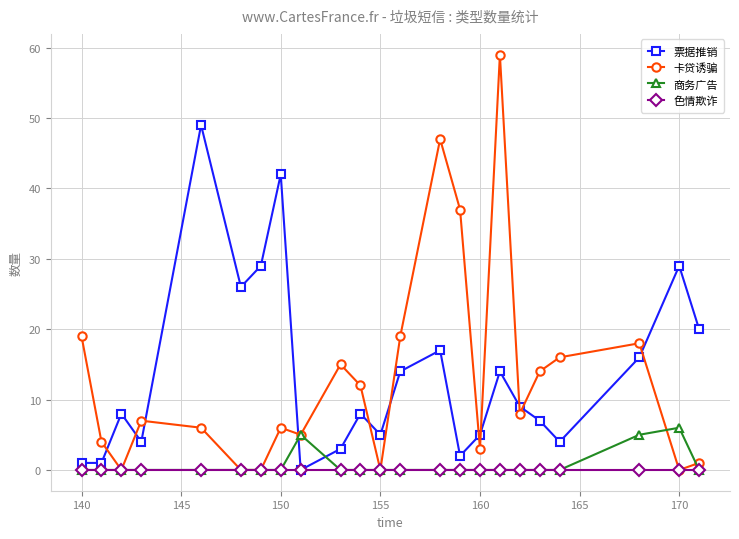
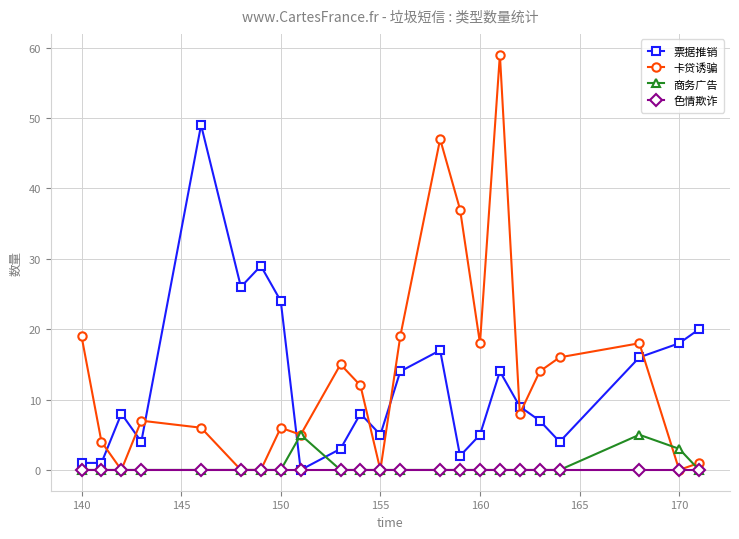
票据推销, 150: 42 -> 24
卡贷诱骗, 160: 3 -> 18
票据推销, 170: 29 -> 18
商务广告, 170: 6 -> 3
